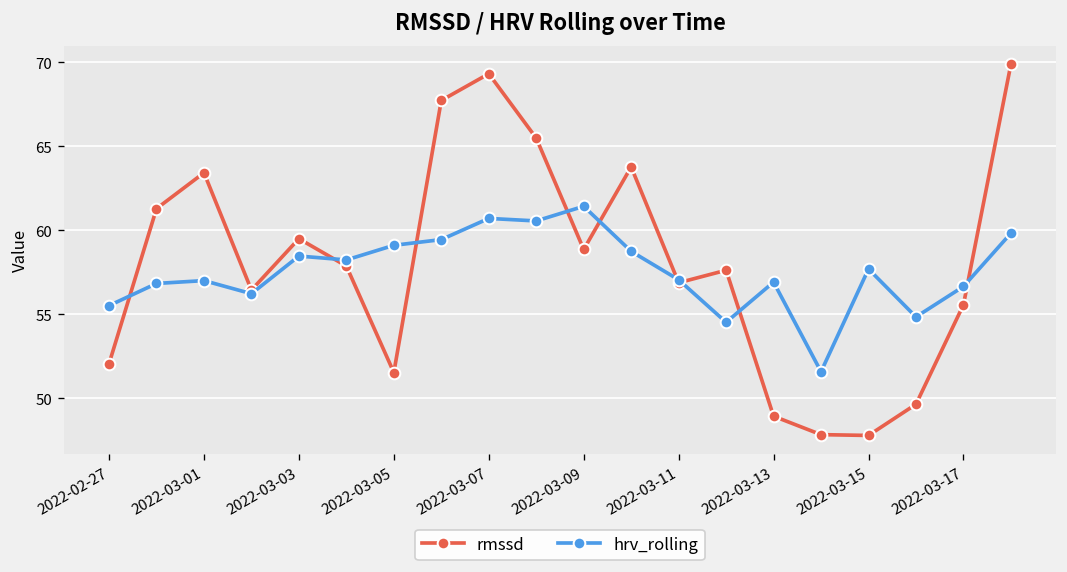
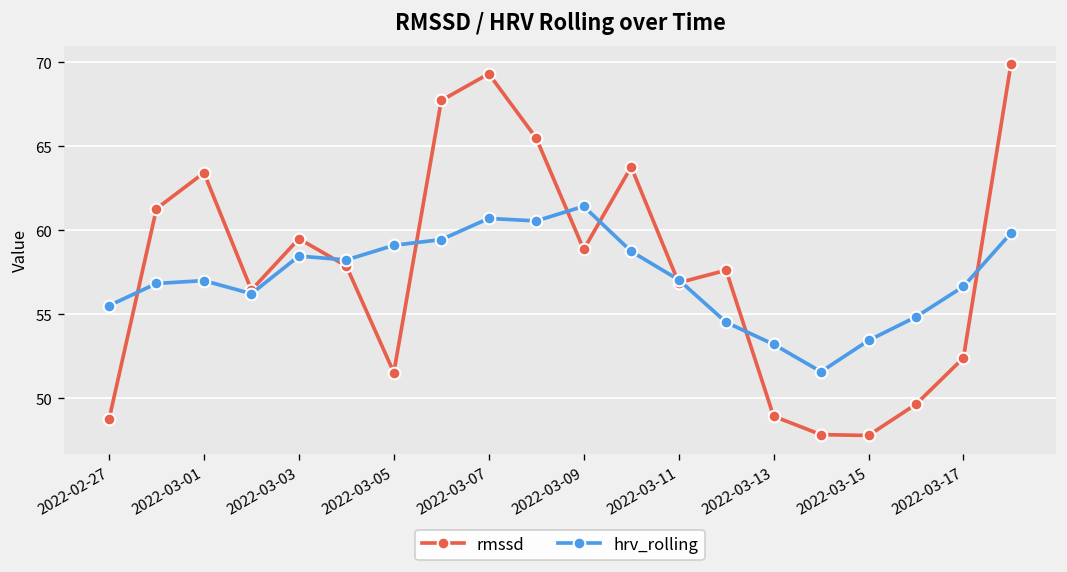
rmssd, 2022-02-27: 52.1 -> 48.7
hrv_rolling, 2022-03-13: 56.9 -> 53.2
hrv_rolling, 2022-03-15: 57.7 -> 53.4
rmssd, 2022-03-17: 55.6 -> 52.4
